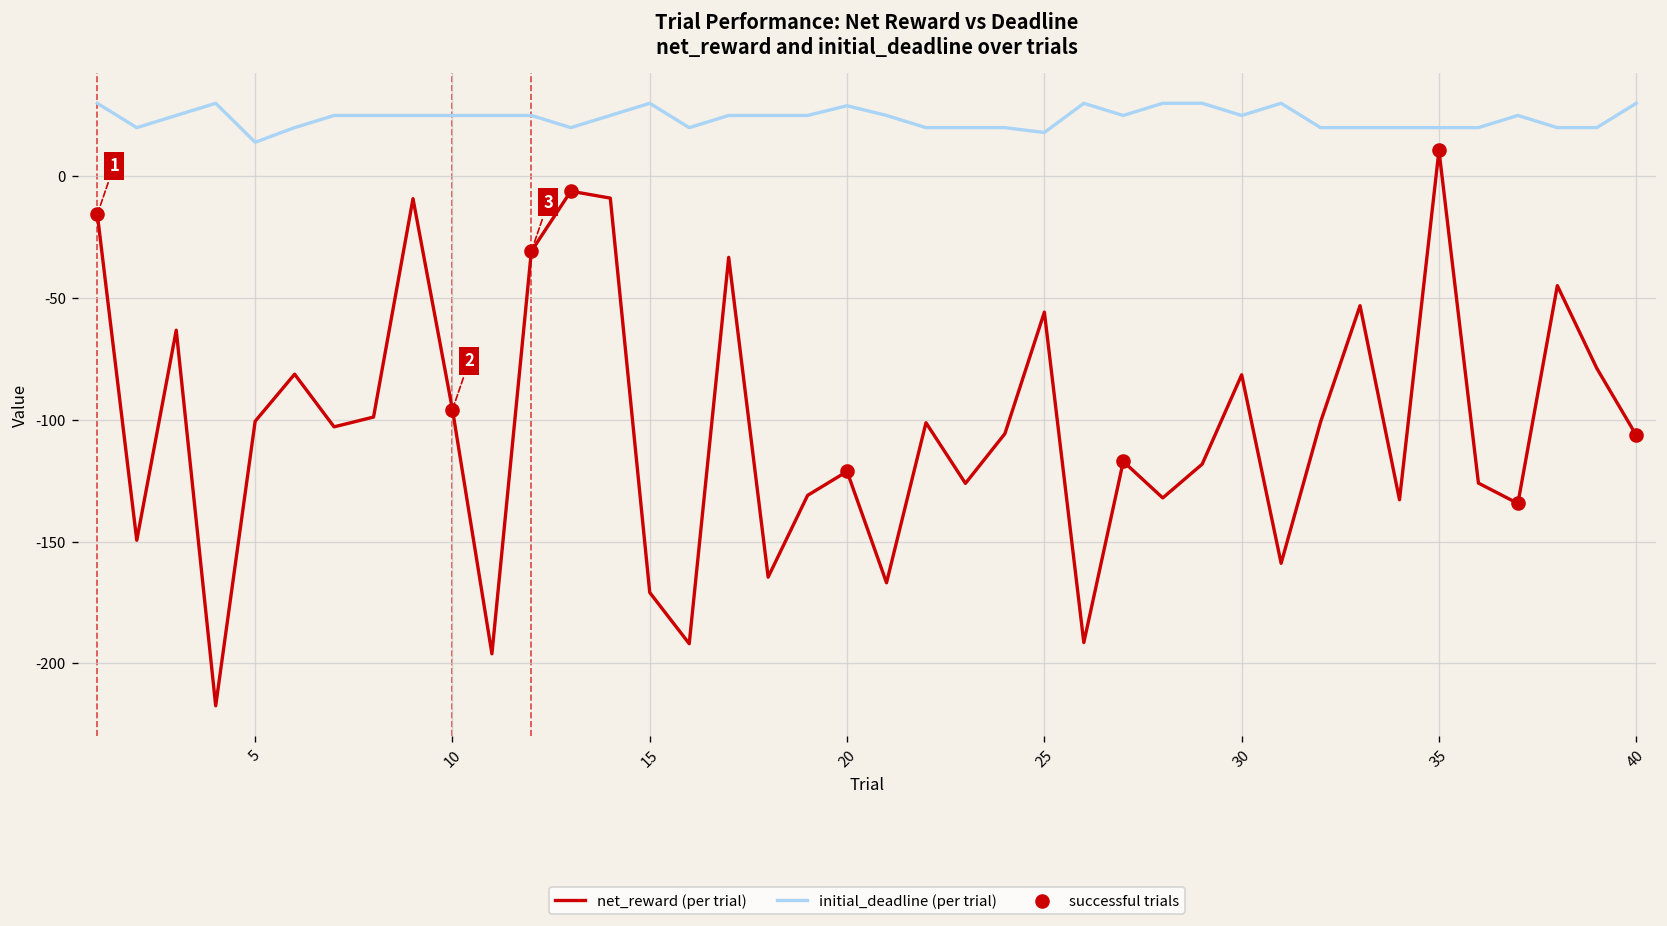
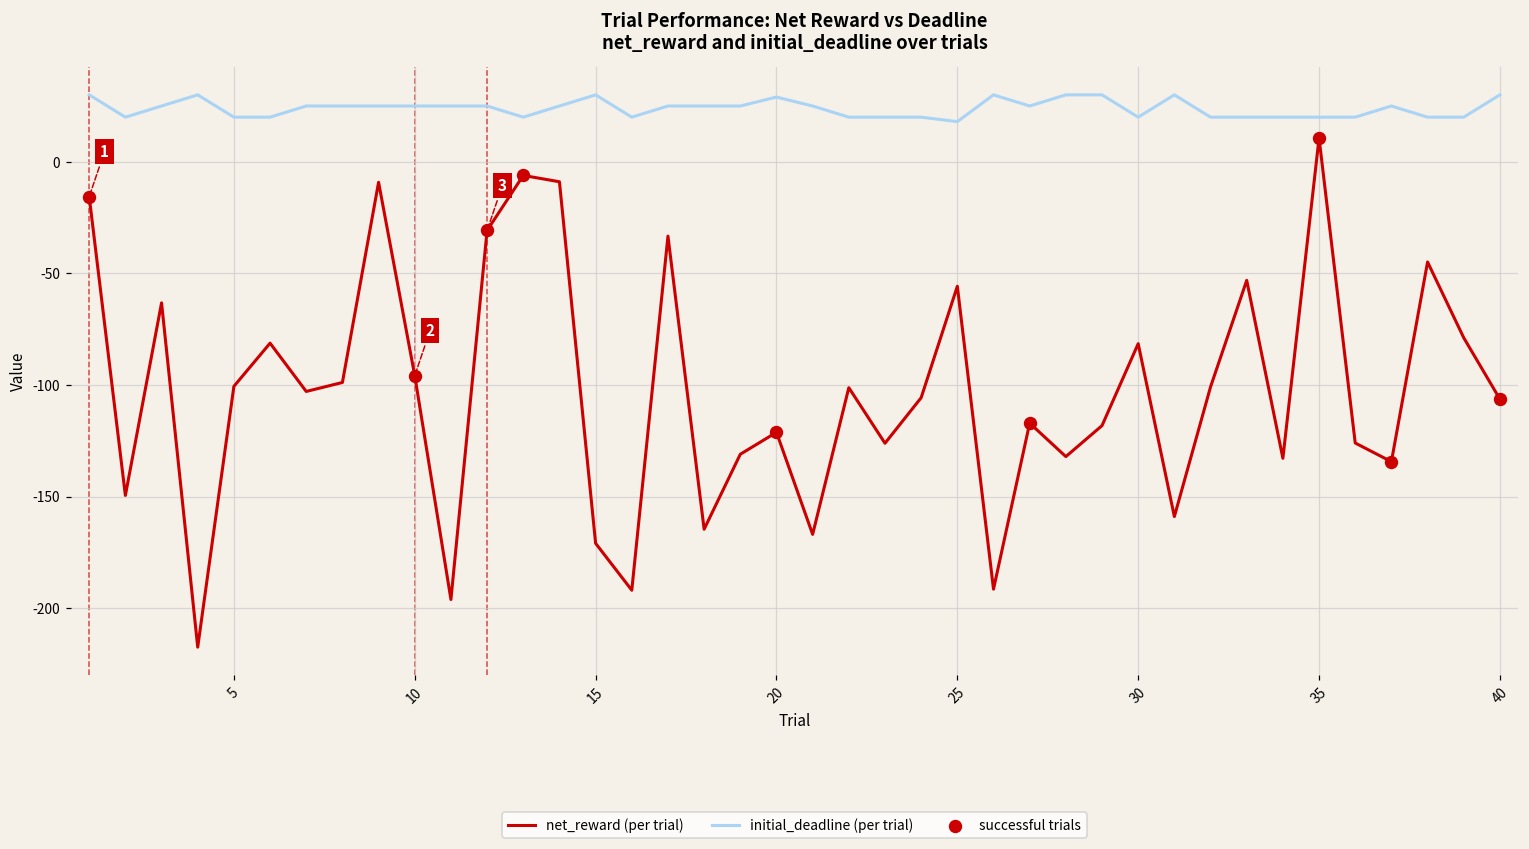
initial_deadline (per trial), 5: 14 -> 20
initial_deadline (per trial), 30: 25 -> 20
